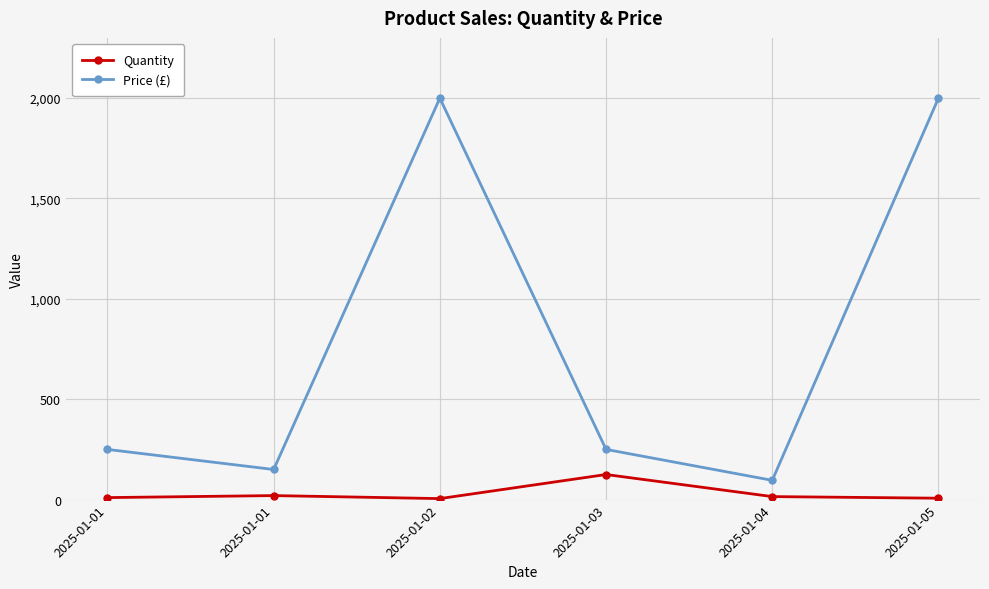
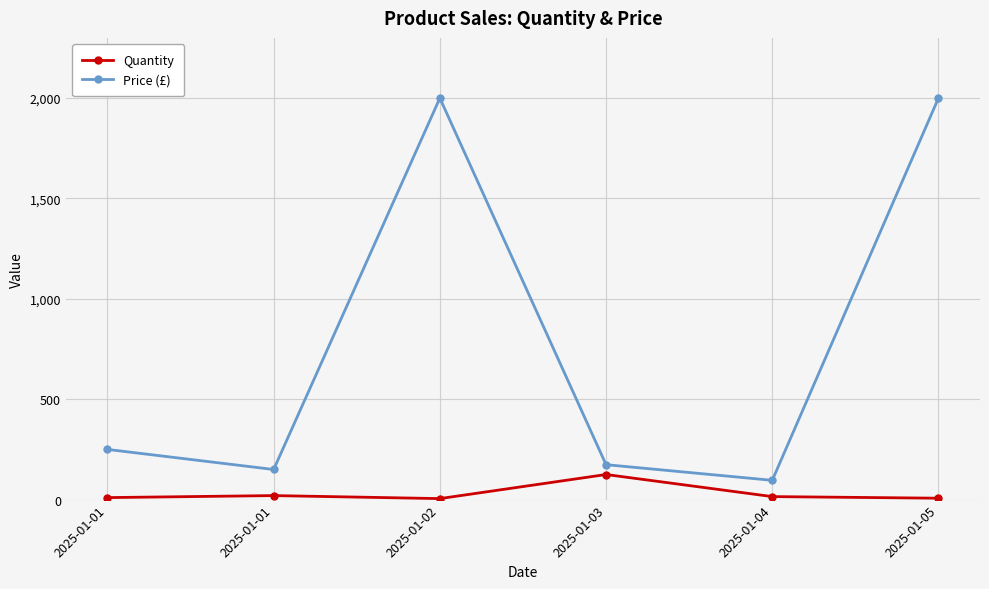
Price (£), 2025-01-03: 250 -> 170
